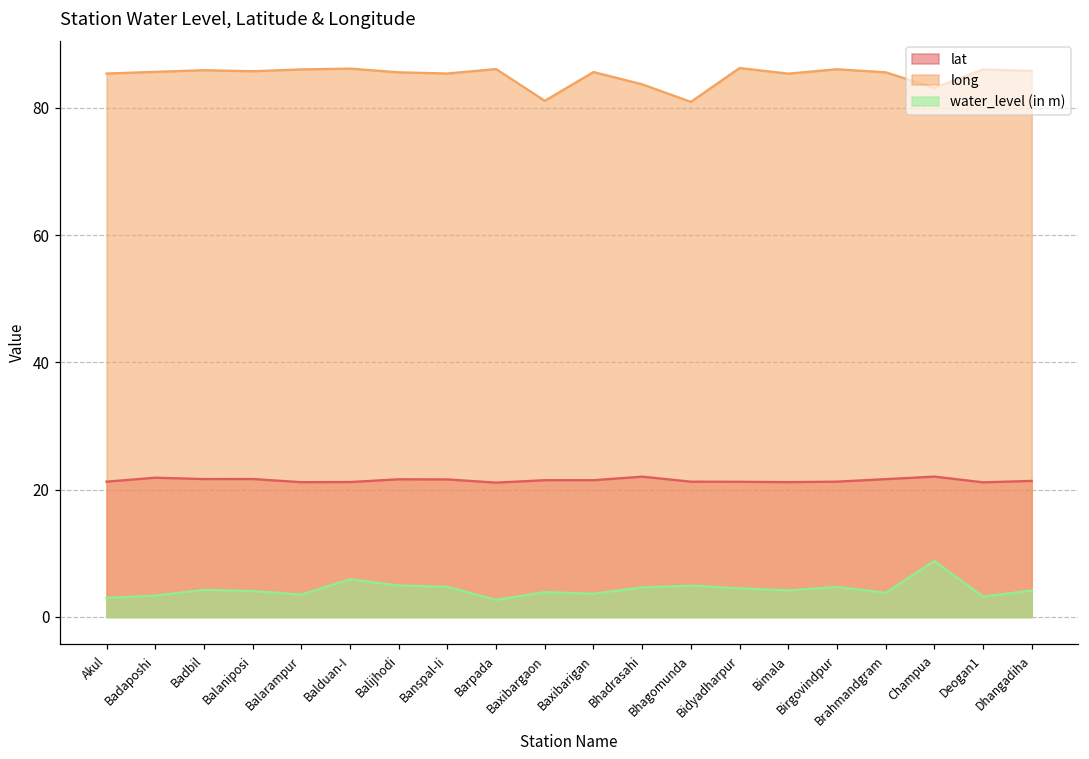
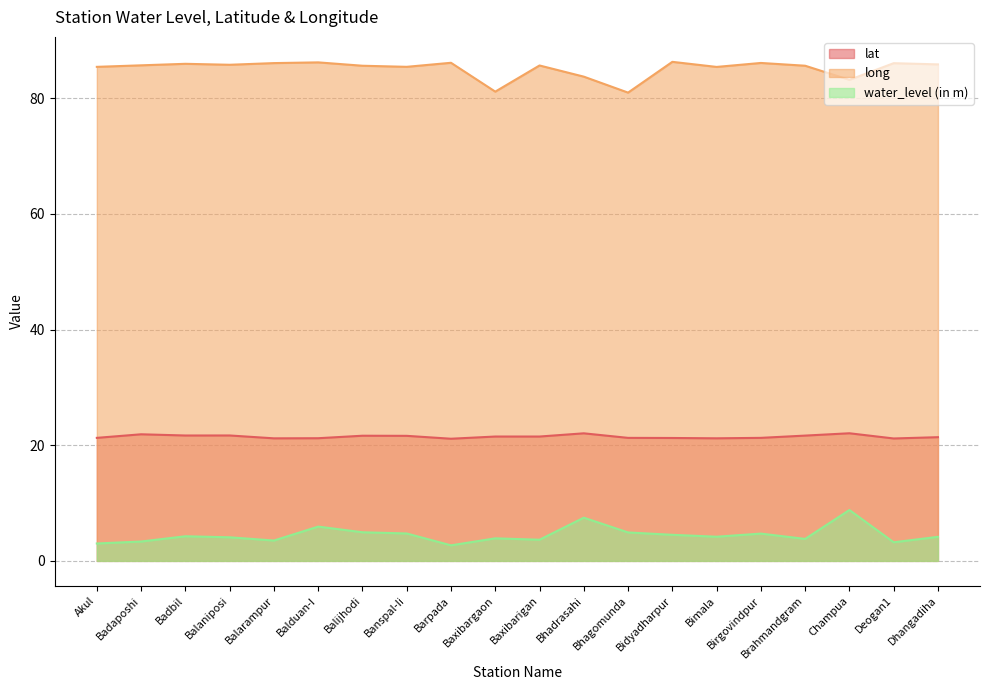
water_level (in m), Bhadrasahi: 5 -> 7
